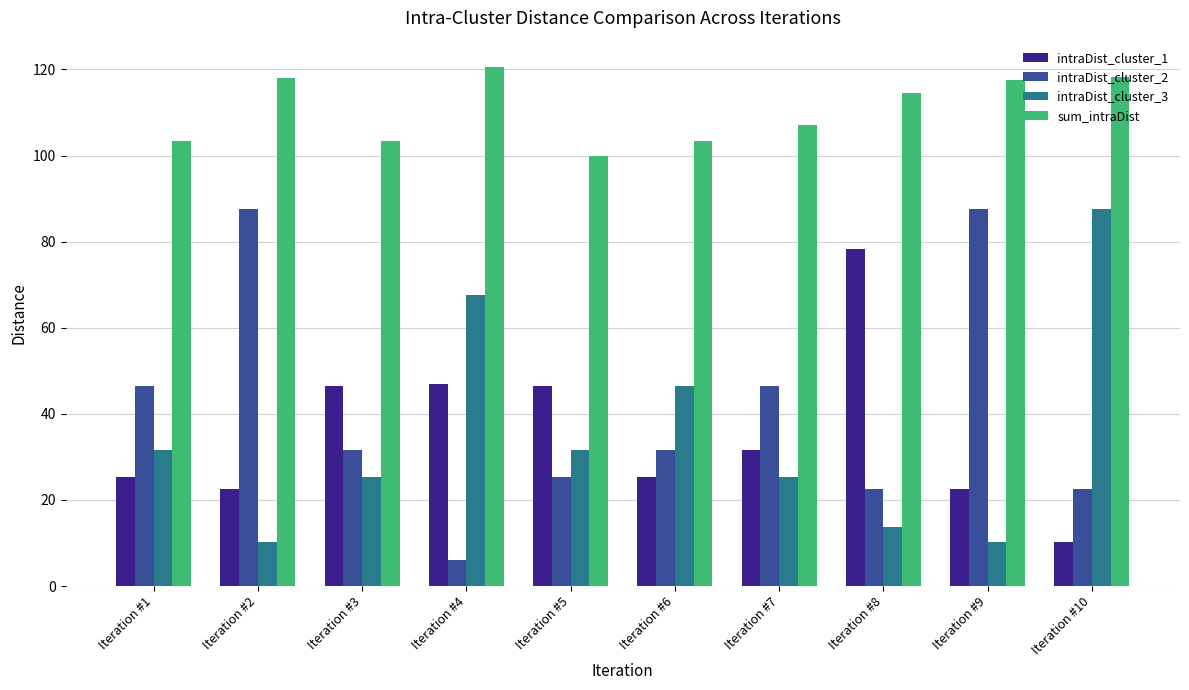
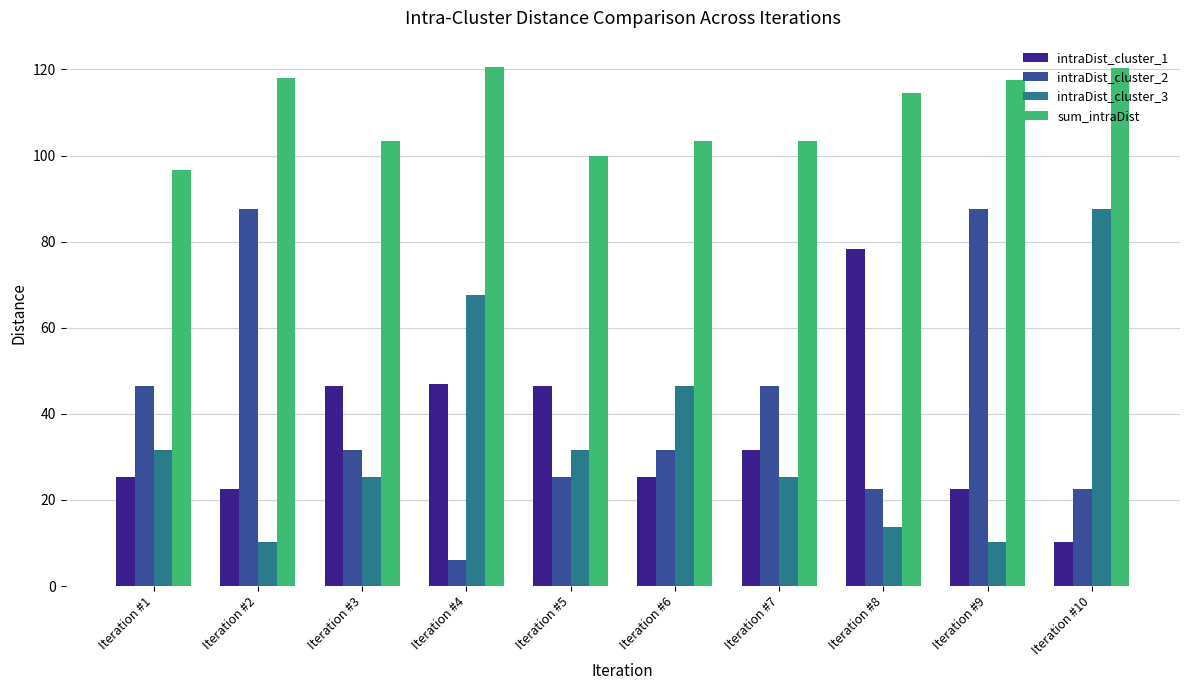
sum_intraDist, Iteration #1: 103 -> 97
sum_intraDist, Iteration #7: 107 -> 103
sum_intraDist, Iteration #10: 118 -> 120
